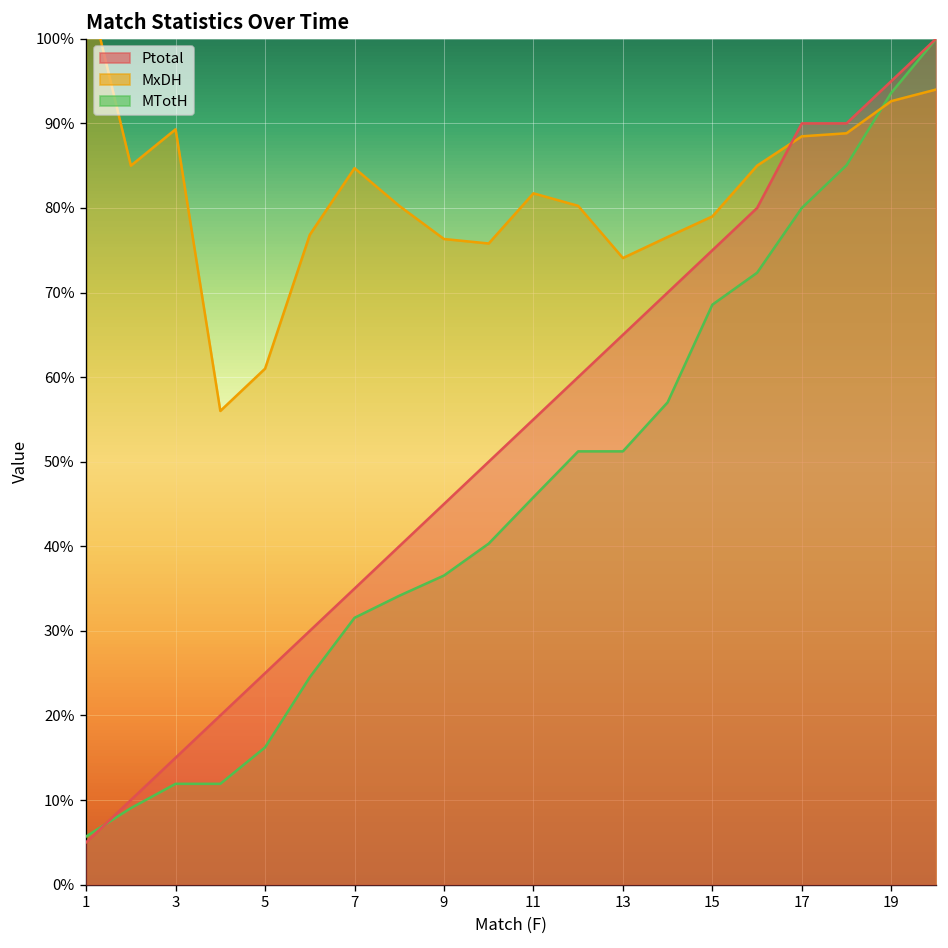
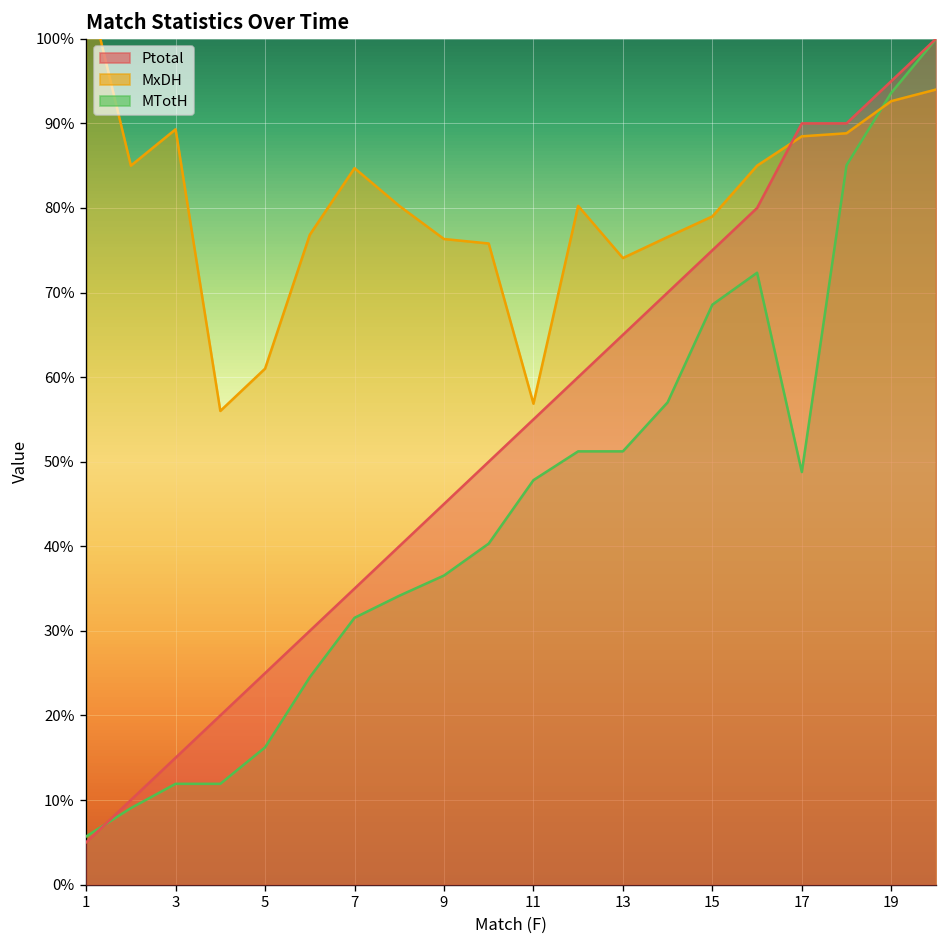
MxDH, 11: 82% -> 57%
MTotH, 11: 46% -> 48%
MTotH, 17: 80% -> 49%
